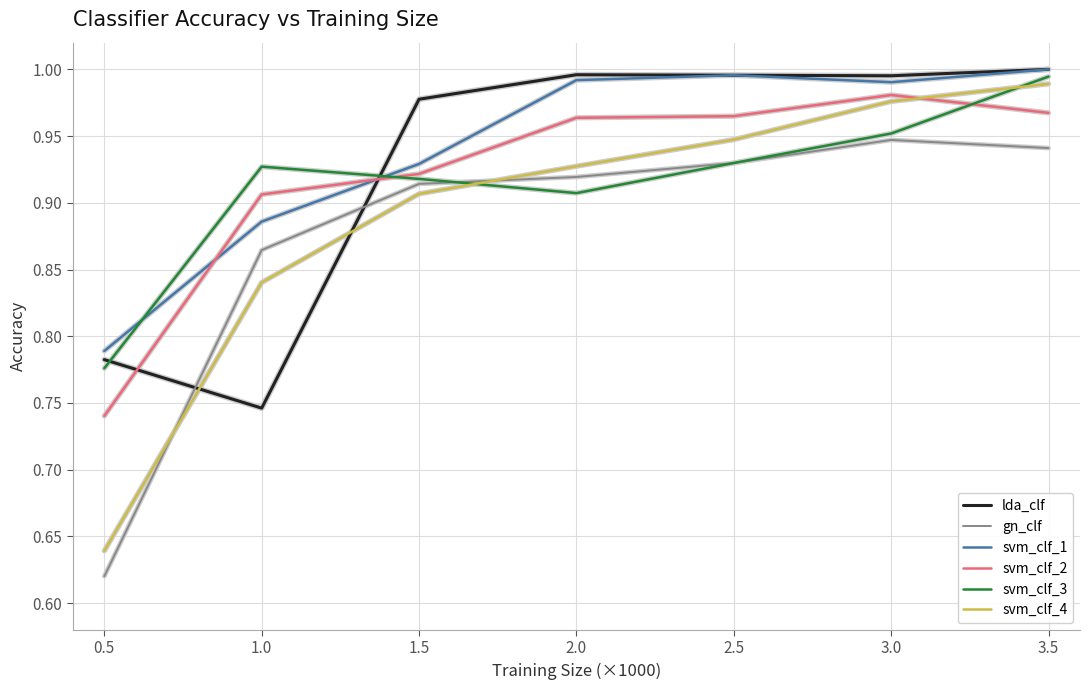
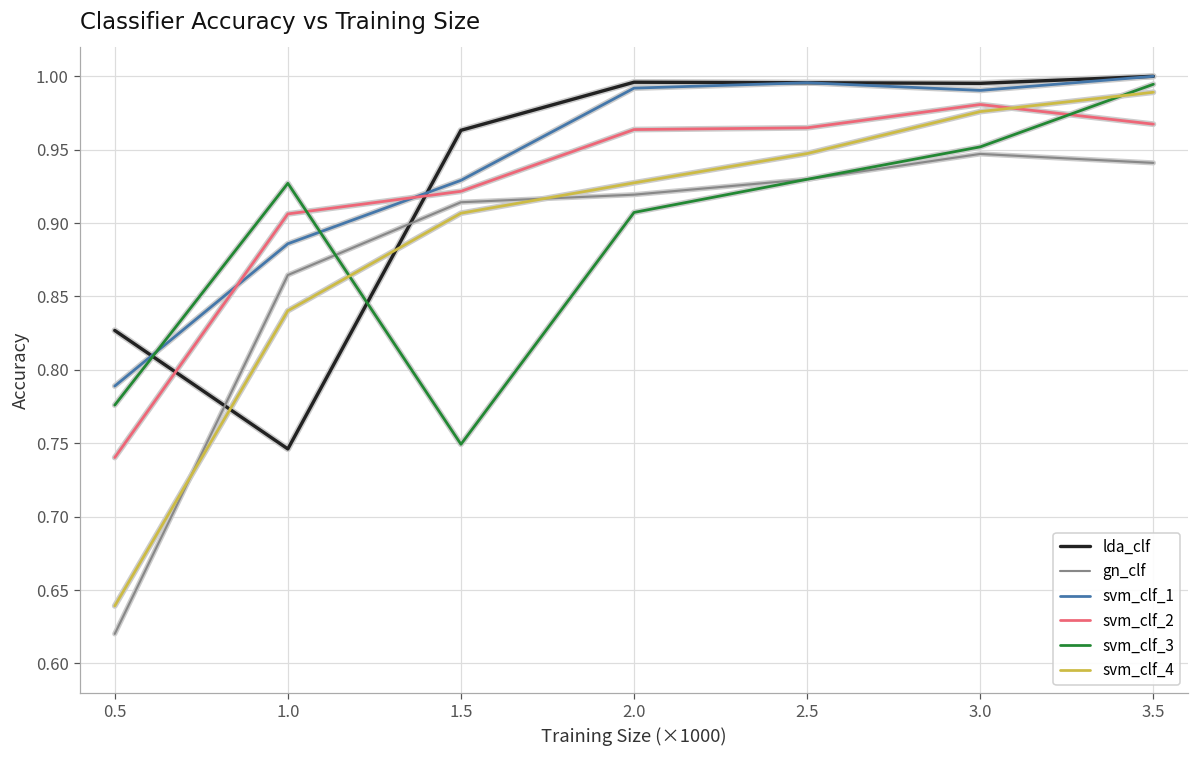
lda_clf, 0.5: 0.782 -> 0.827
lda_clf, 1.5: 0.978 -> 0.963
svm_clf_3, 1.5: 0.918 -> 0.749
